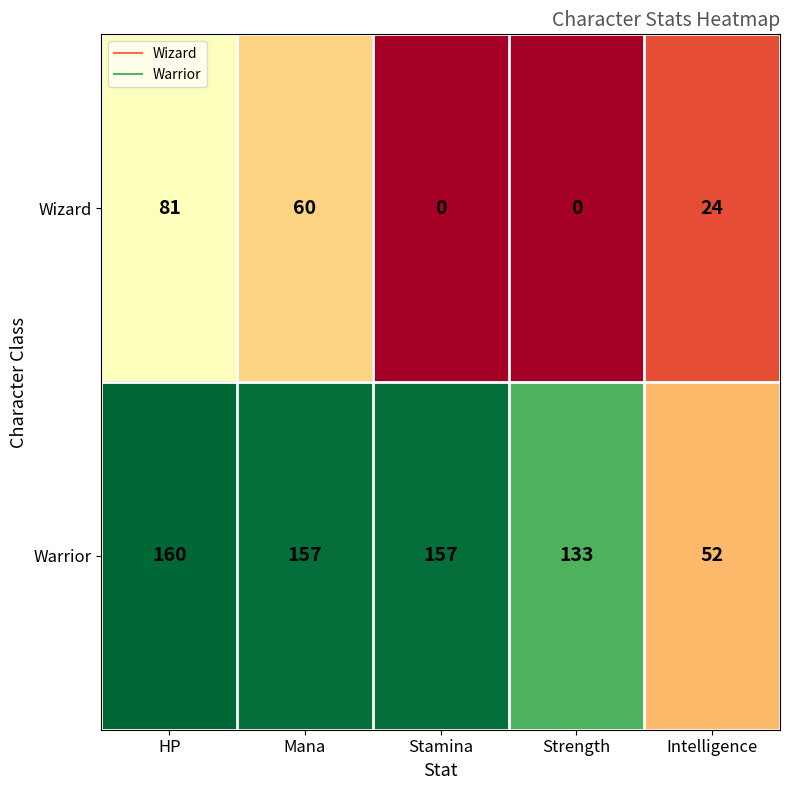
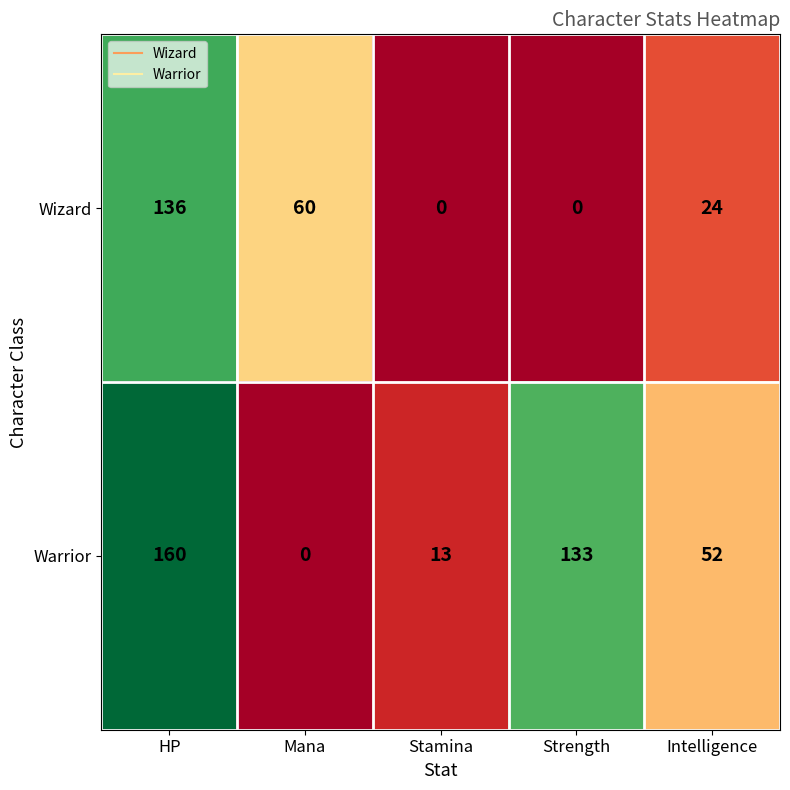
Wizard, HP: 81 -> 136
Warrior, Mana: 157 -> 0
Warrior, Stamina: 157 -> 13
